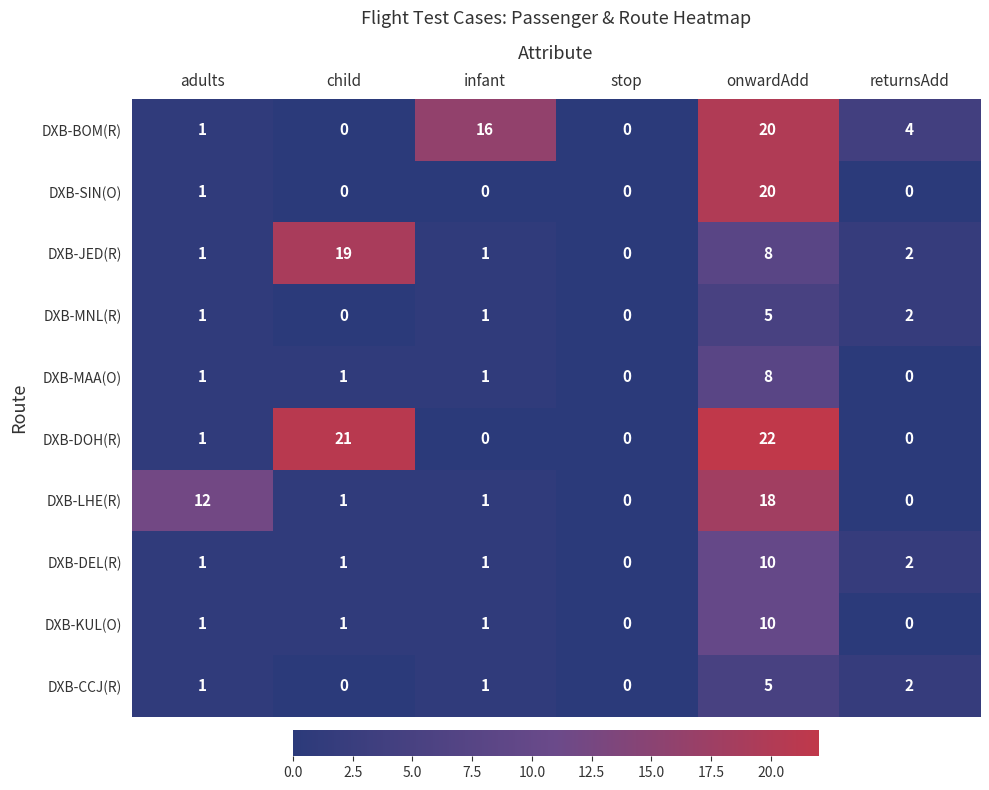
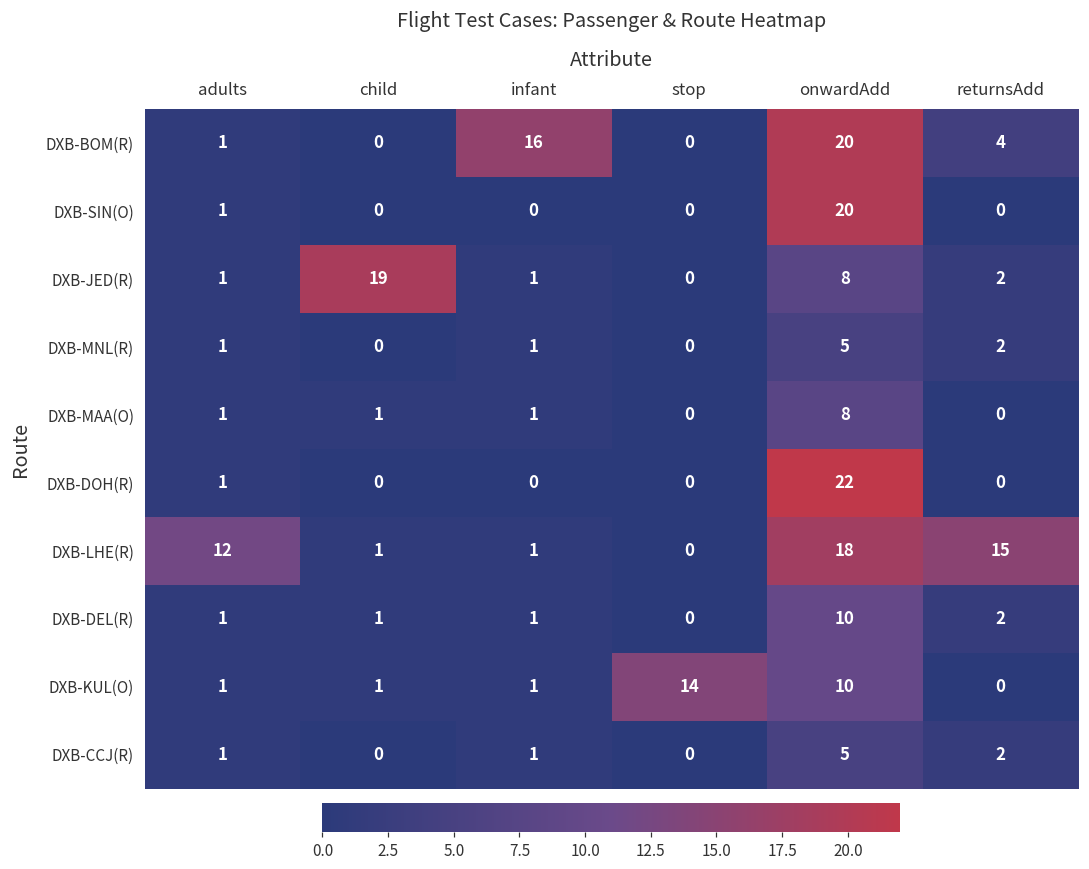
DXB-DOH(R), child: 21 -> 0
DXB-LHE(R), returnsAdd: 0 -> 15
DXB-KUL(O), stop: 0 -> 14
